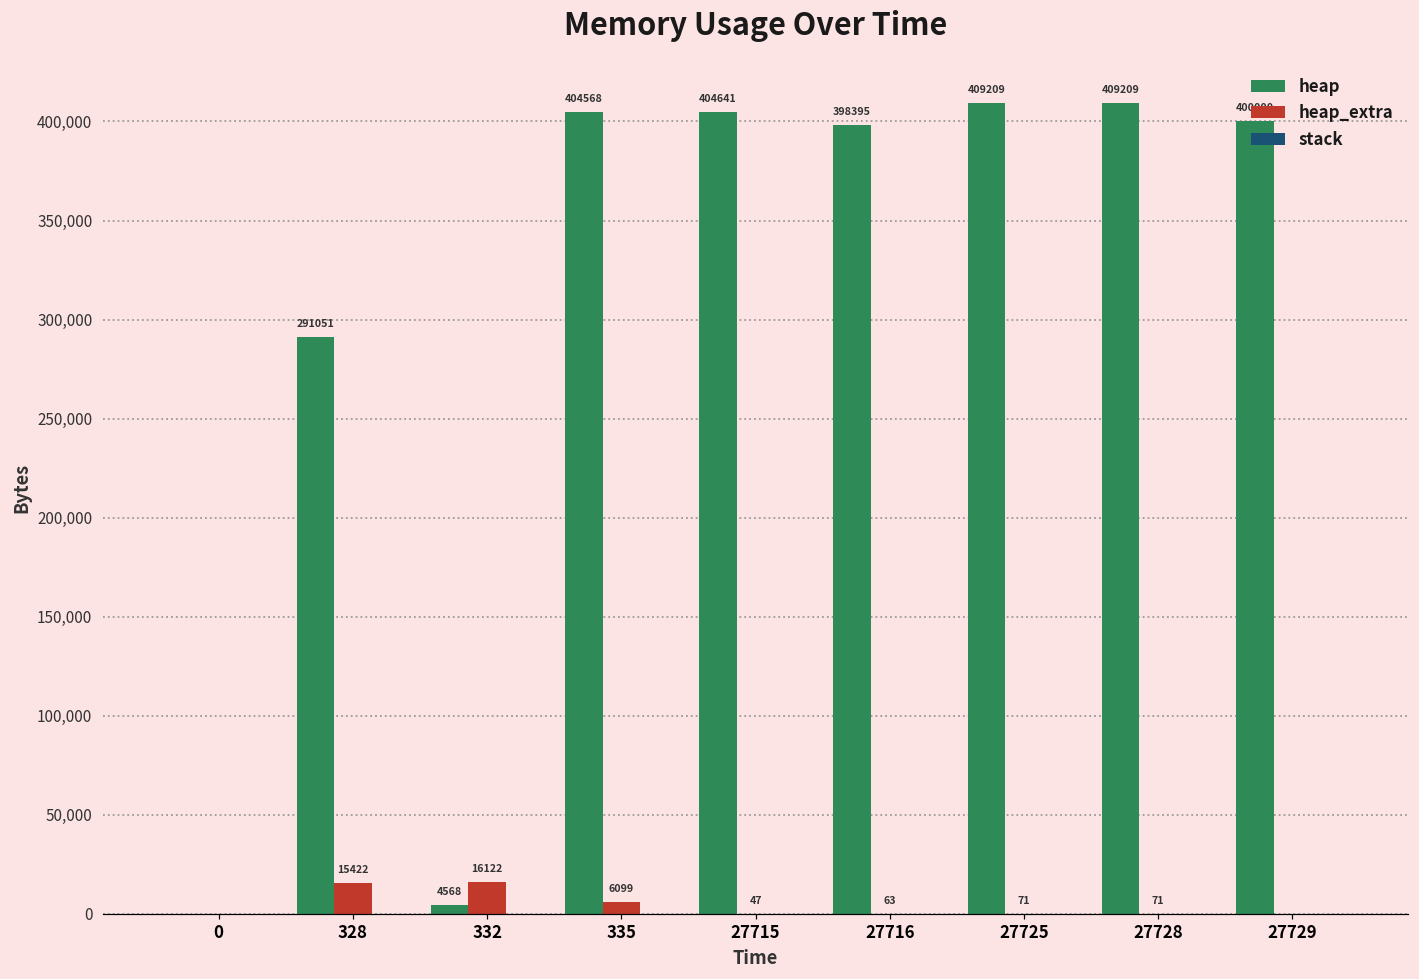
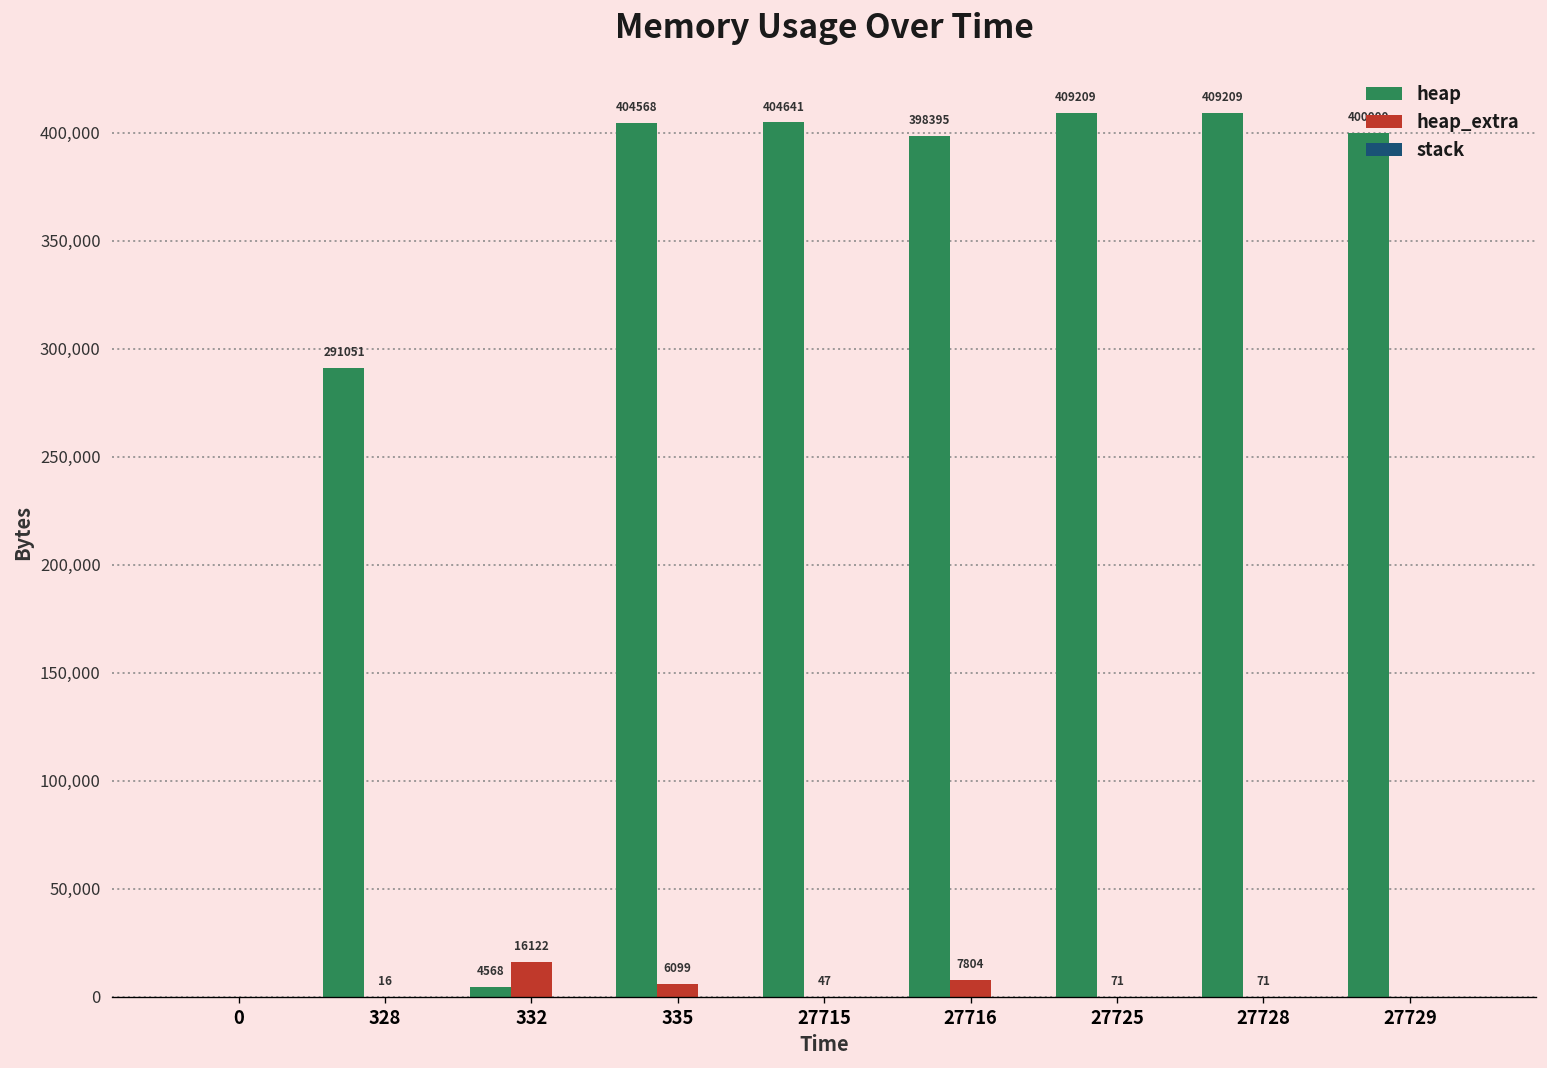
heap_extra, 328: 15422 -> 16
heap_extra, 27716: 63 -> 7804
